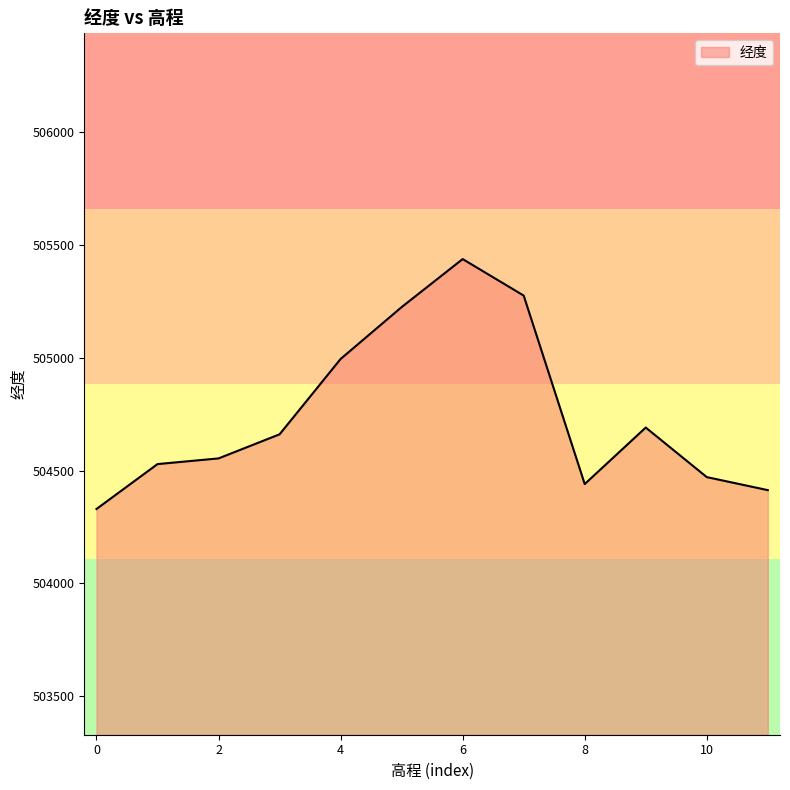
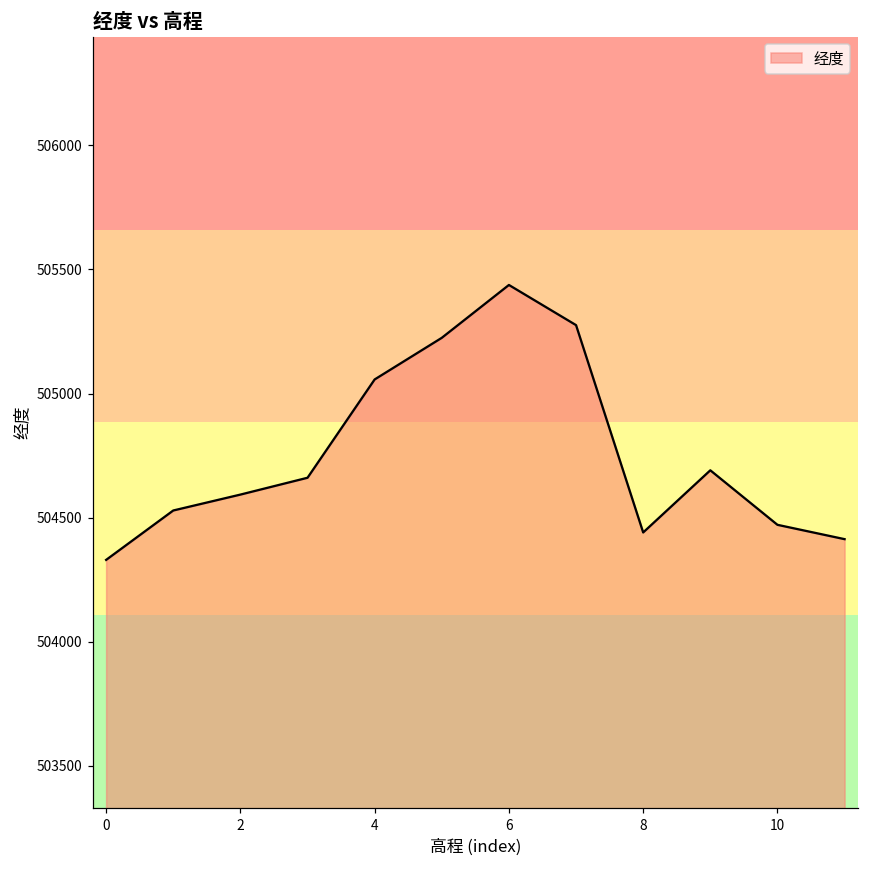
2: 504550 -> 504590
4: 504990 -> 505060
